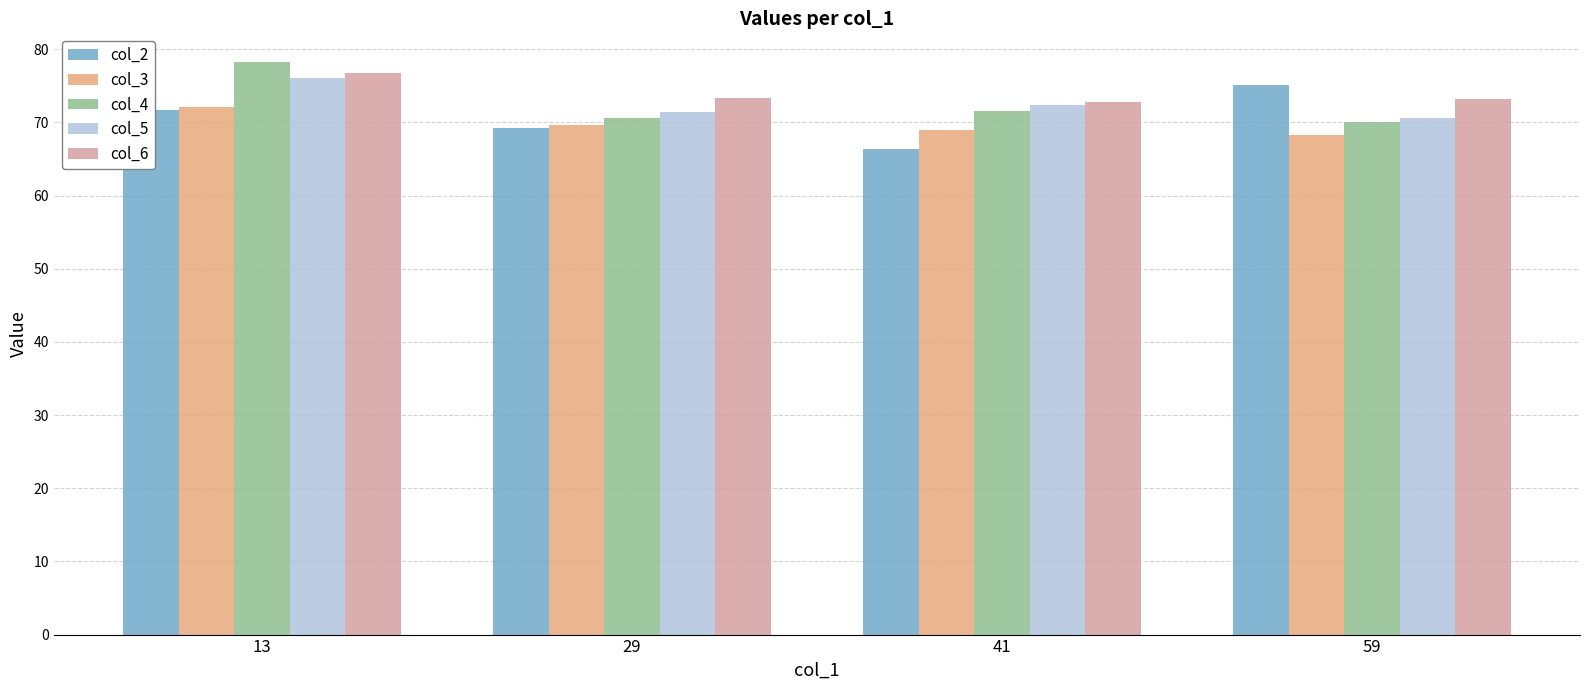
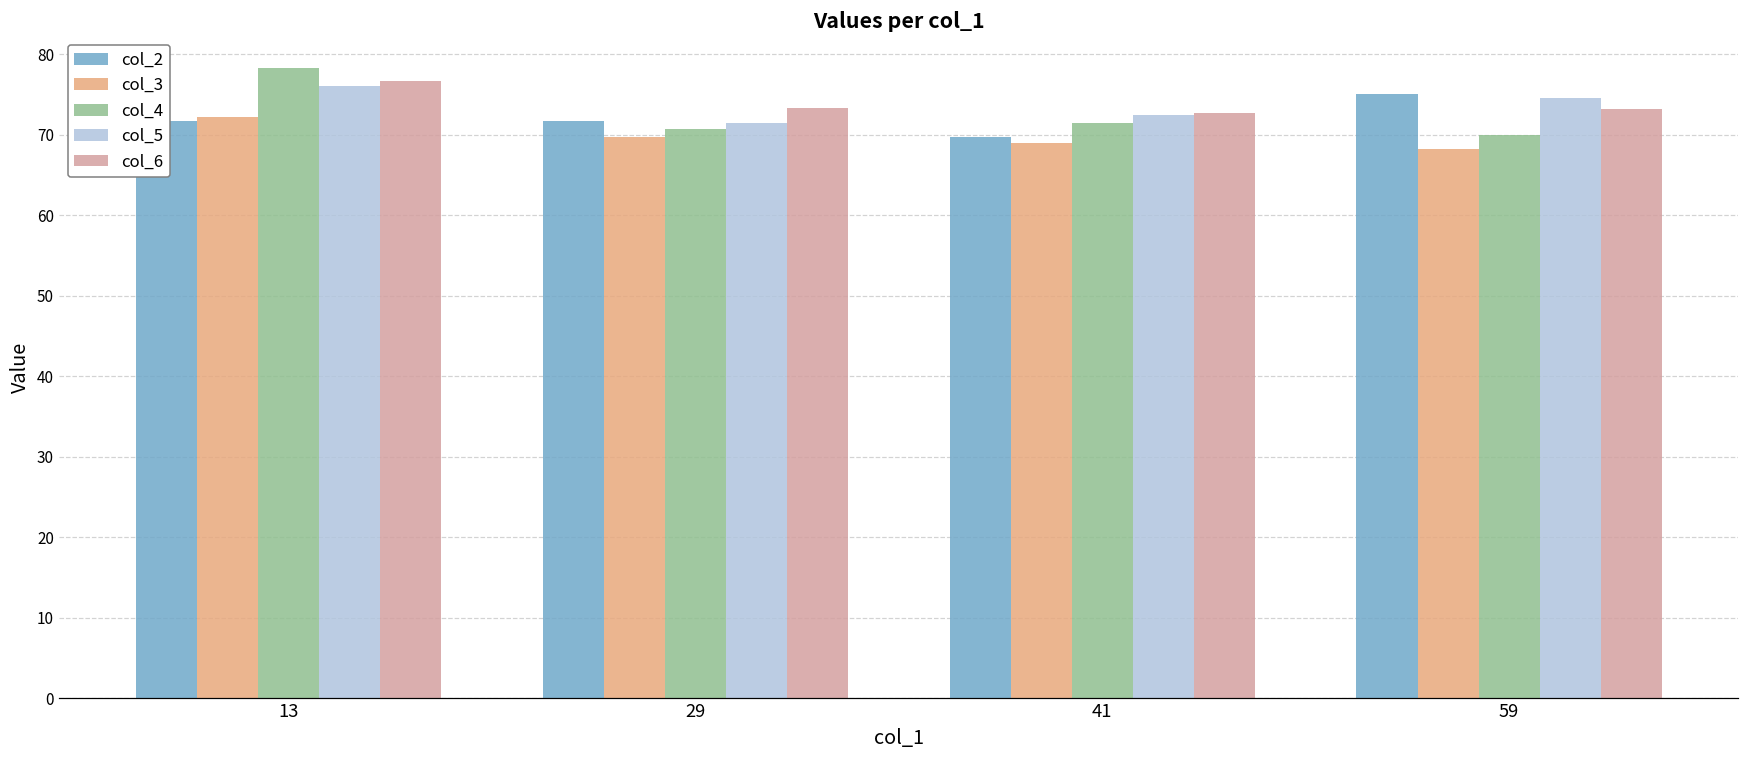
col_2, 29: 69 -> 72
col_2, 41: 66 -> 70
col_5, 59: 71 -> 75
